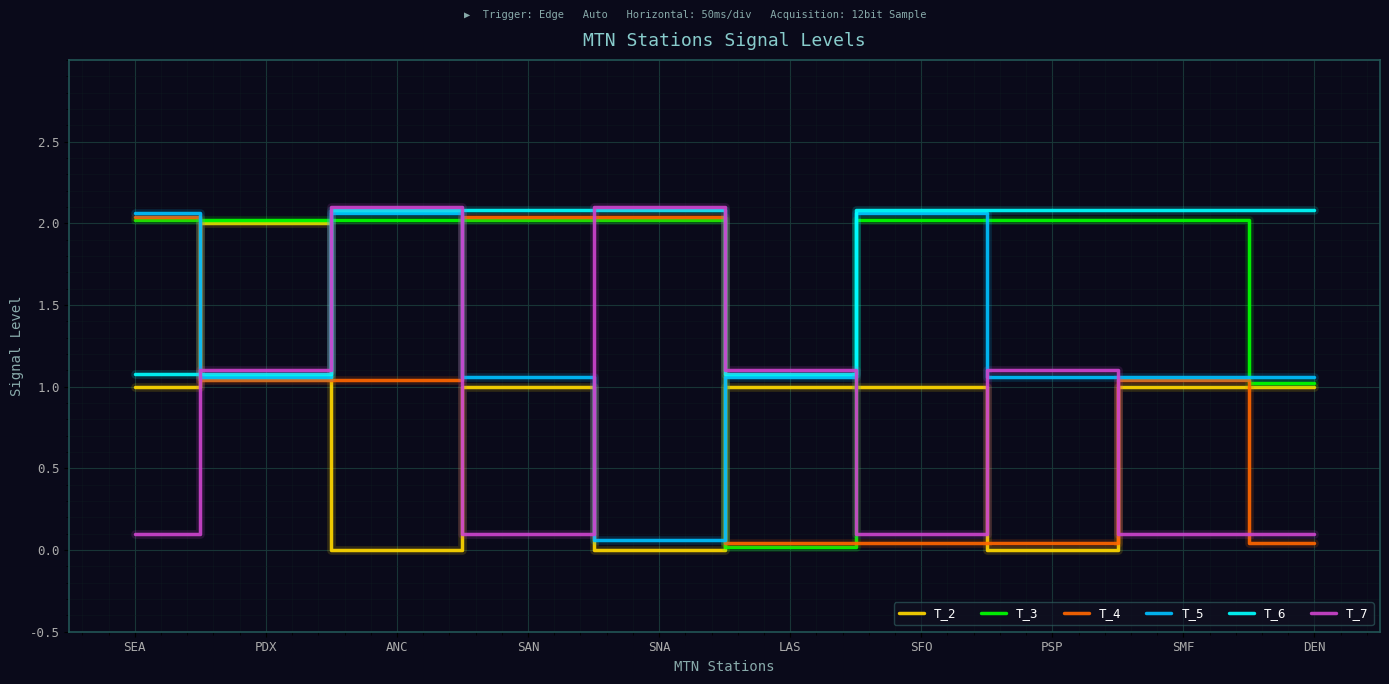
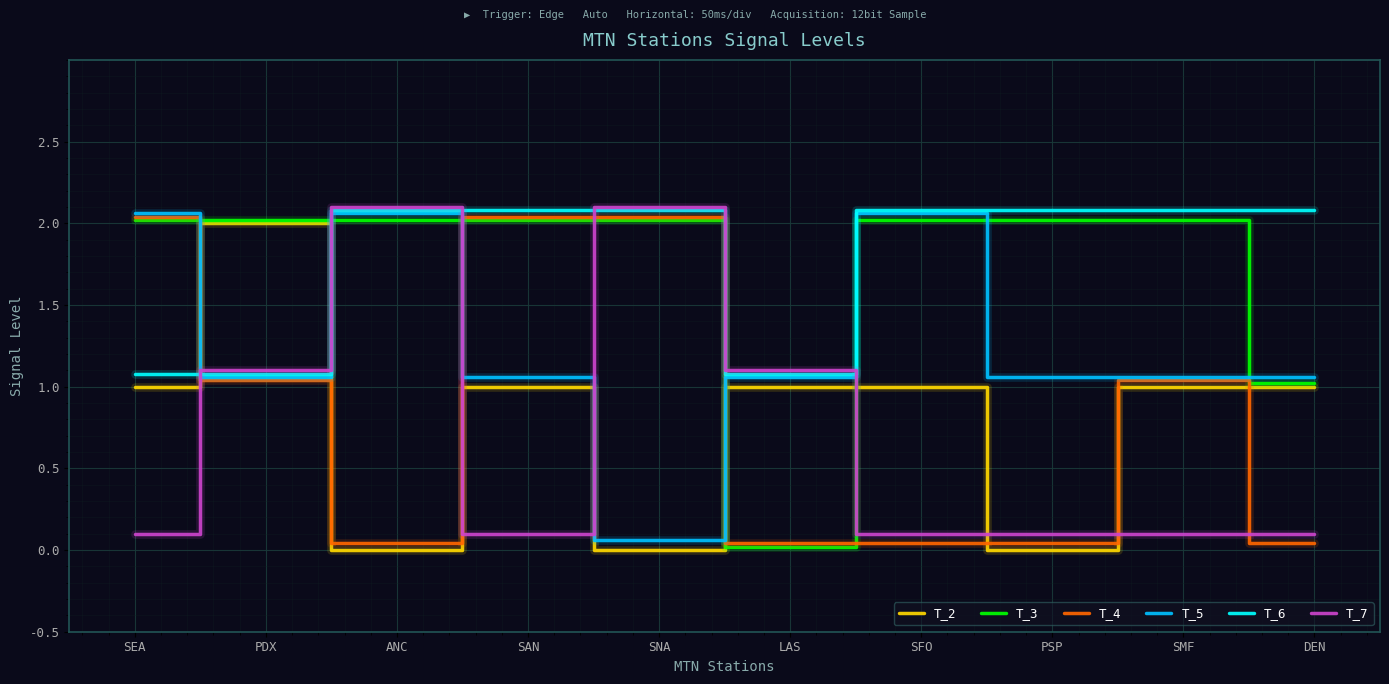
T_4, ANC: 1.04 -> 0.04
T_7, PSP: 1.10 -> 0.10
